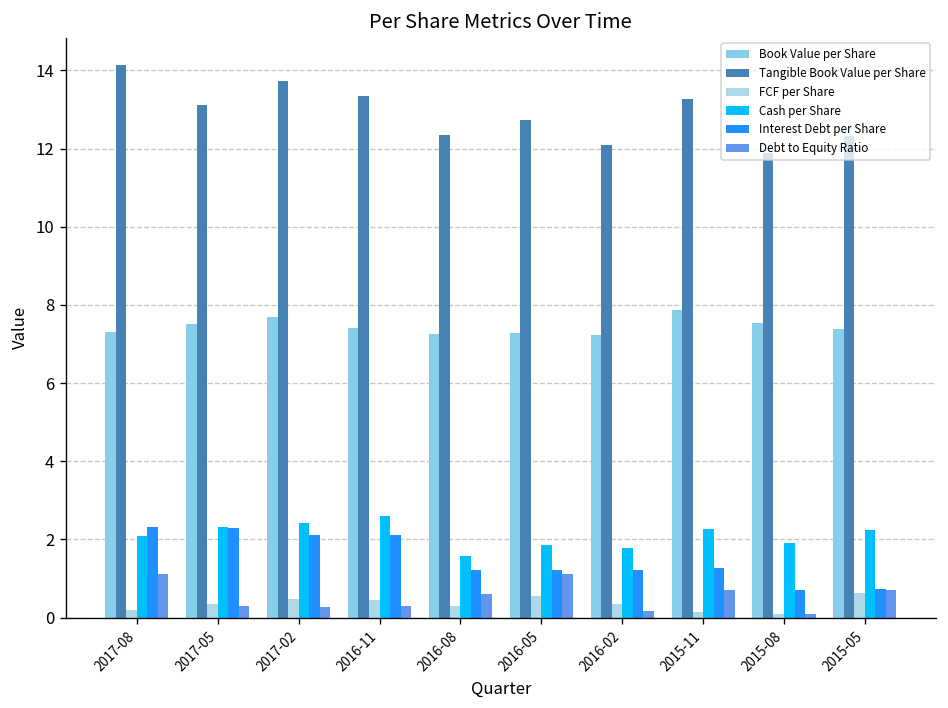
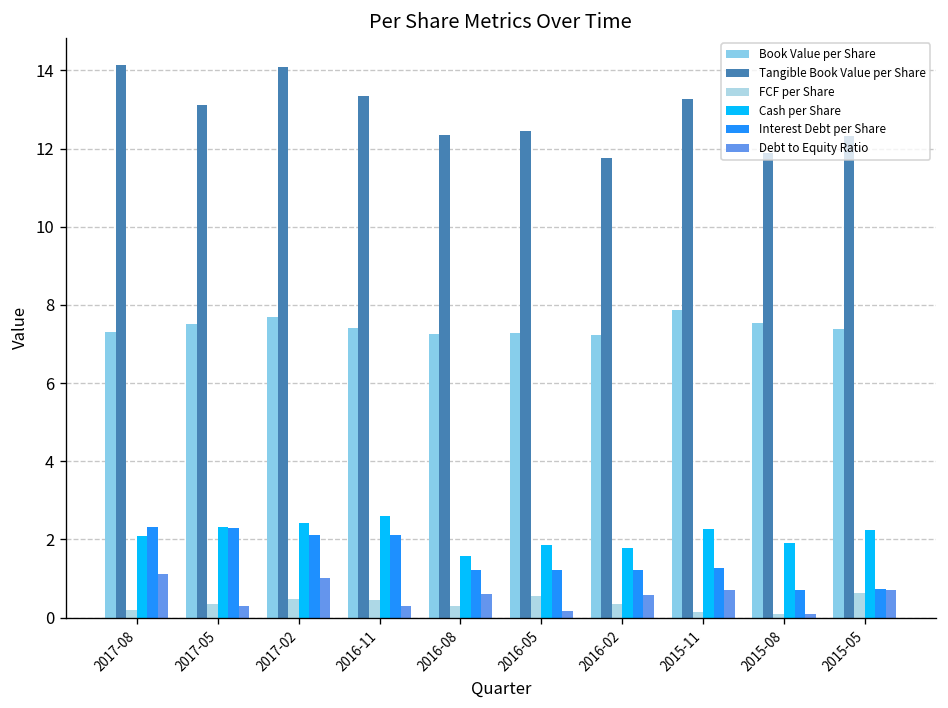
Tangible Book Value per Share, 2017-02: 13.7 -> 14.1
Debt to Equity Ratio, 2017-02: 0.3 -> 1.0
Tangible Book Value per Share, 2016-05: 12.7 -> 12.4
Debt to Equity Ratio, 2016-05: 1.1 -> 0.2
Tangible Book Value per Share, 2016-02: 12.1 -> 11.7
Debt to Equity Ratio, 2016-02: 0.2 -> 0.6
